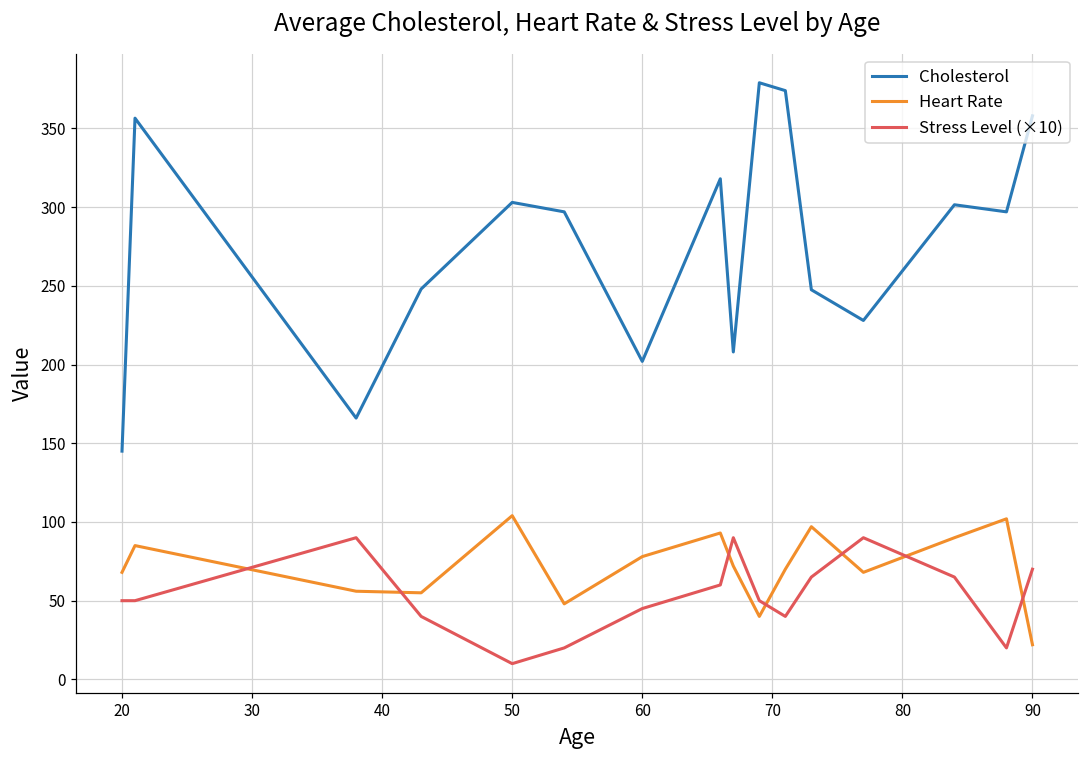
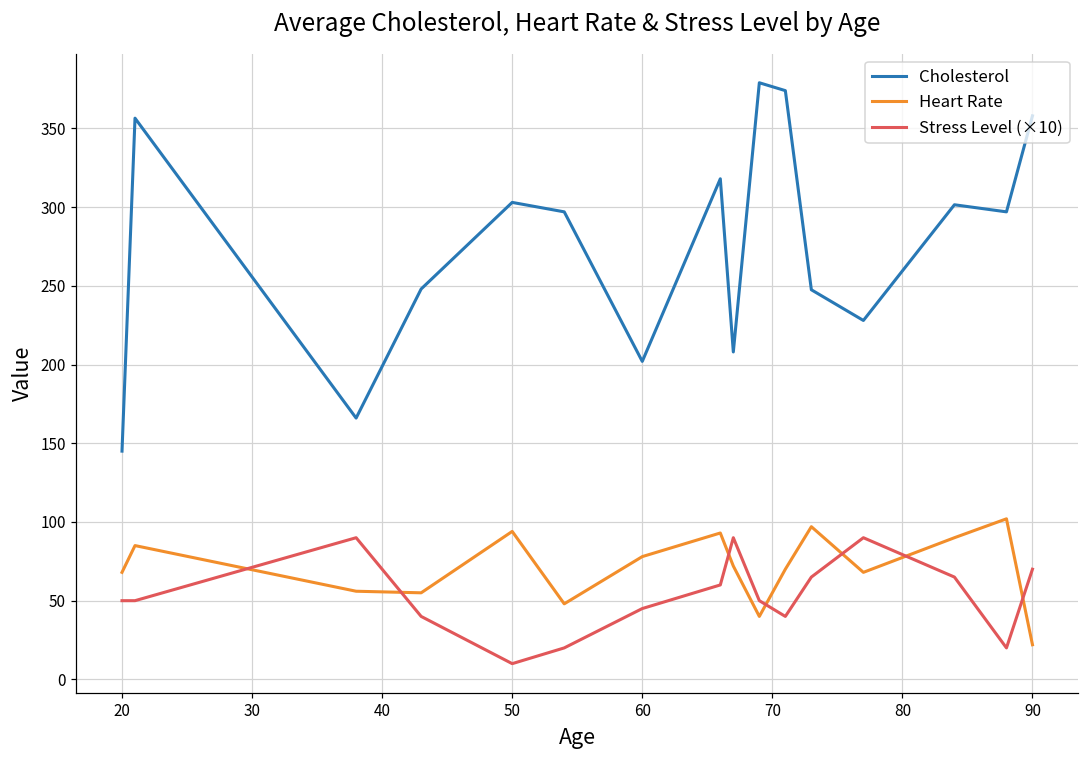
Heart Rate, 50: 104 -> 94
